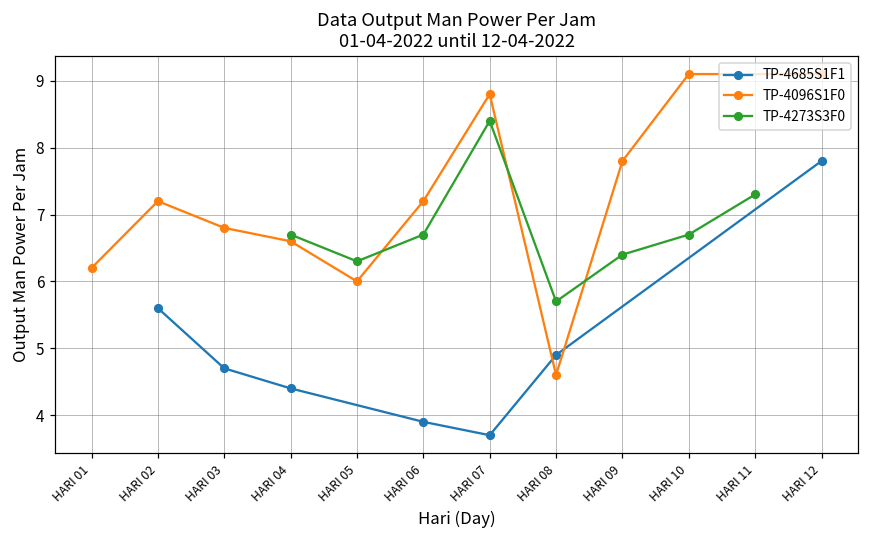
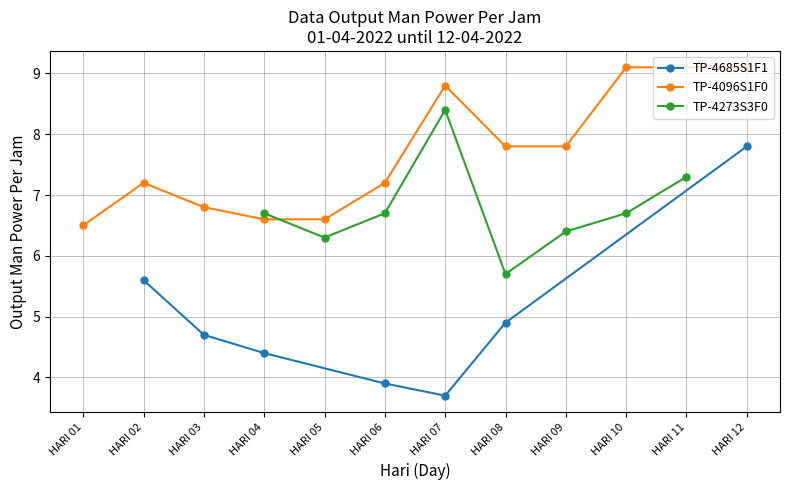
TP-4096S1F0, HARI 01: 6.2 -> 6.5
TP-4096S1F0, HARI 05: 6.0 -> 6.6
TP-4096S1F0, HARI 08: 4.6 -> 7.8
